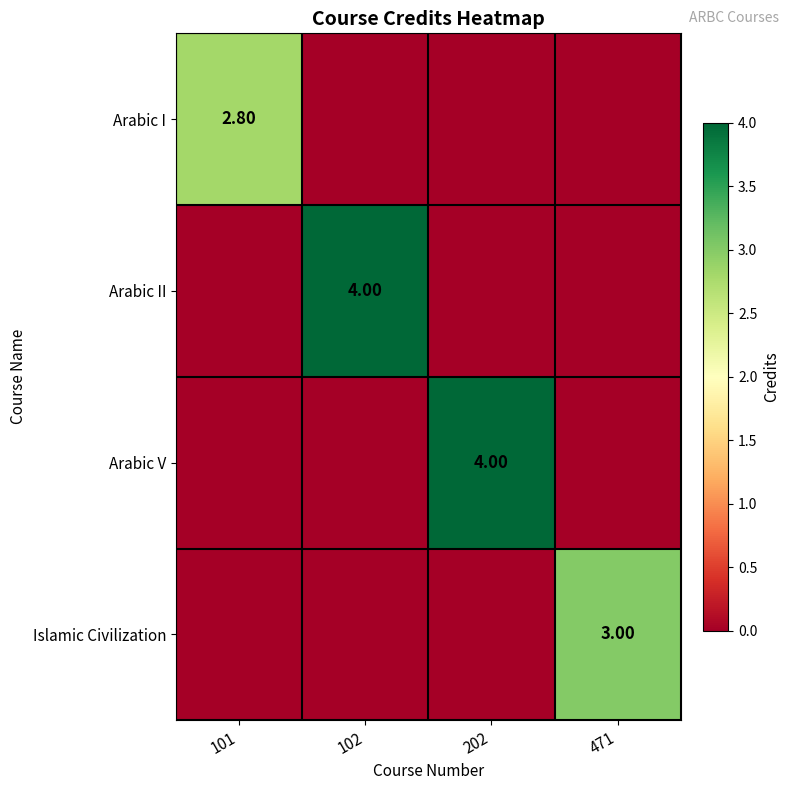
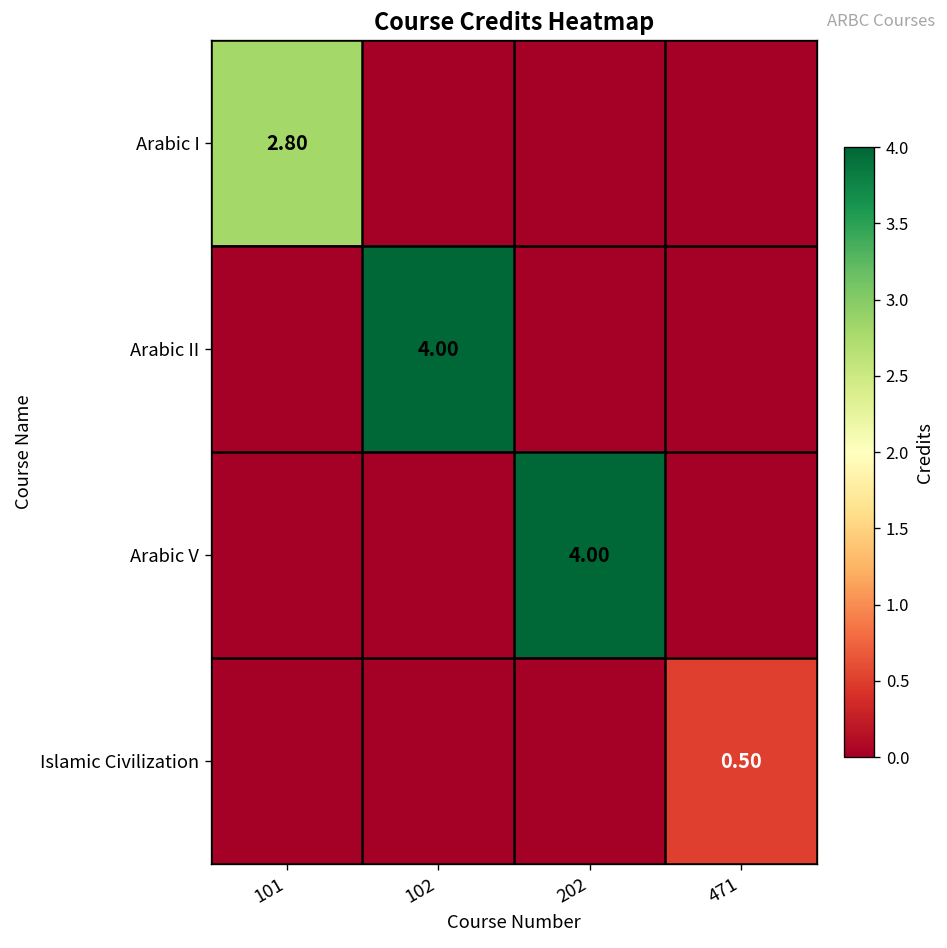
Islamic Civilization, 471: 3.00 -> 0.50
